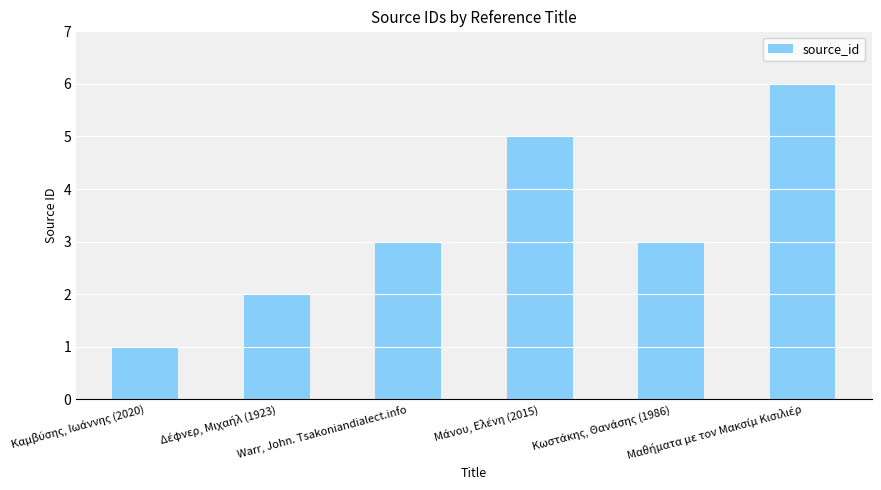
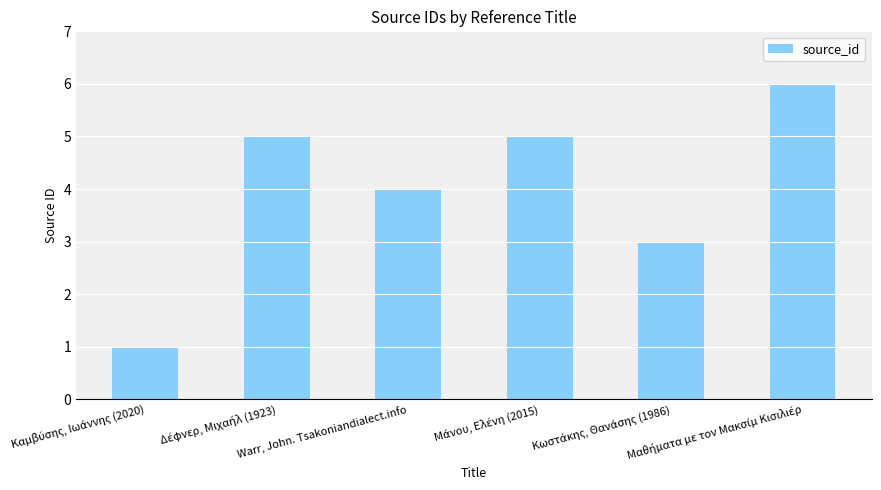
Δέφνερ, Μιχαήλ (1923): 2 -> 5
Warr, John. Tsakoniandialect.info: 3 -> 4
